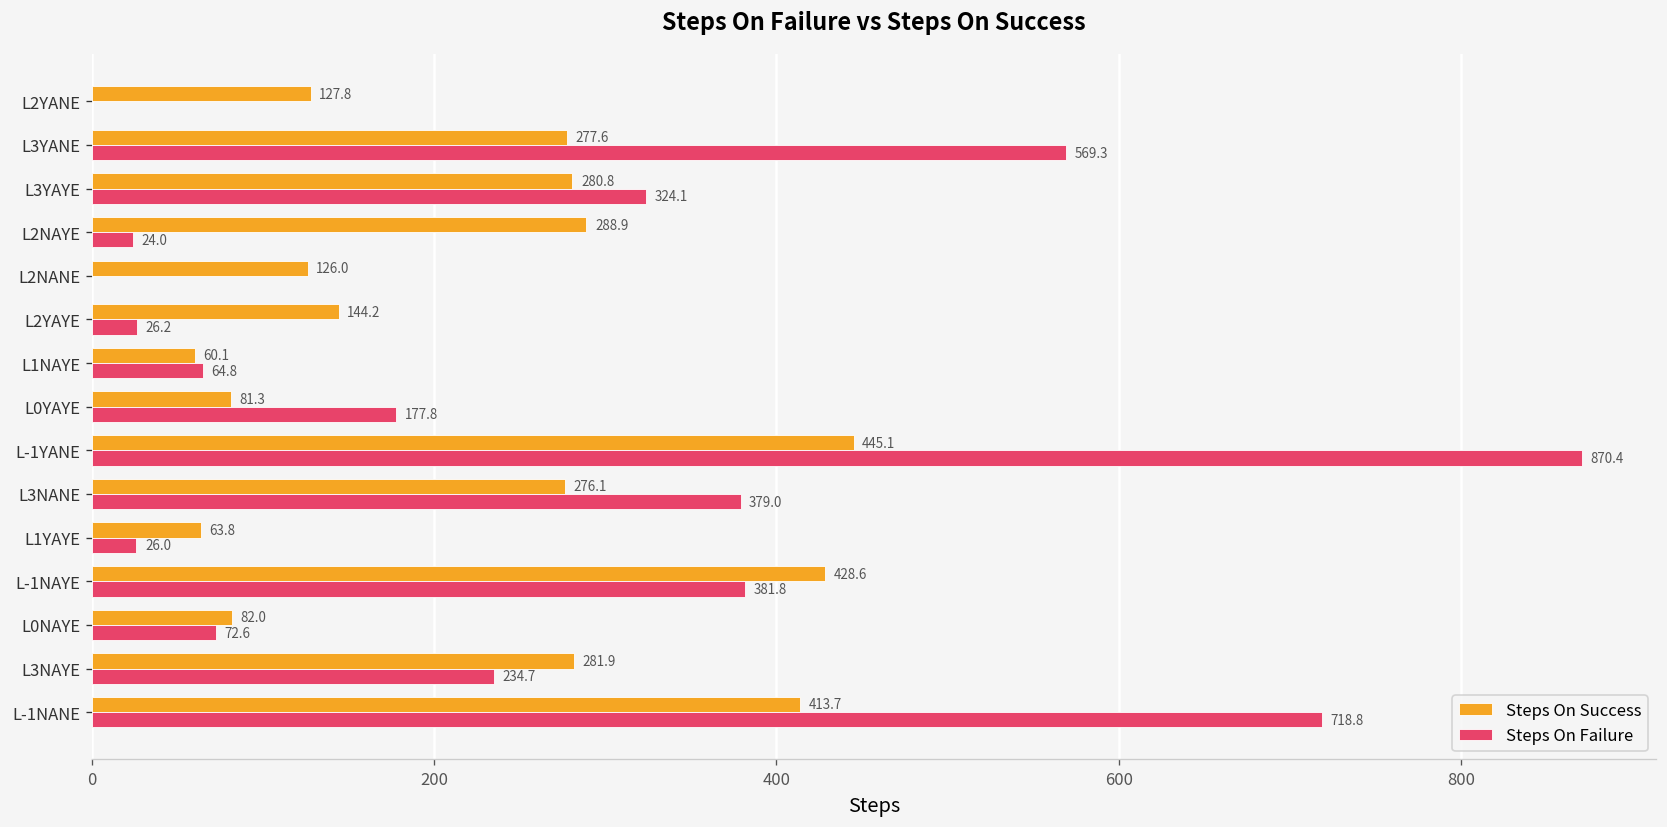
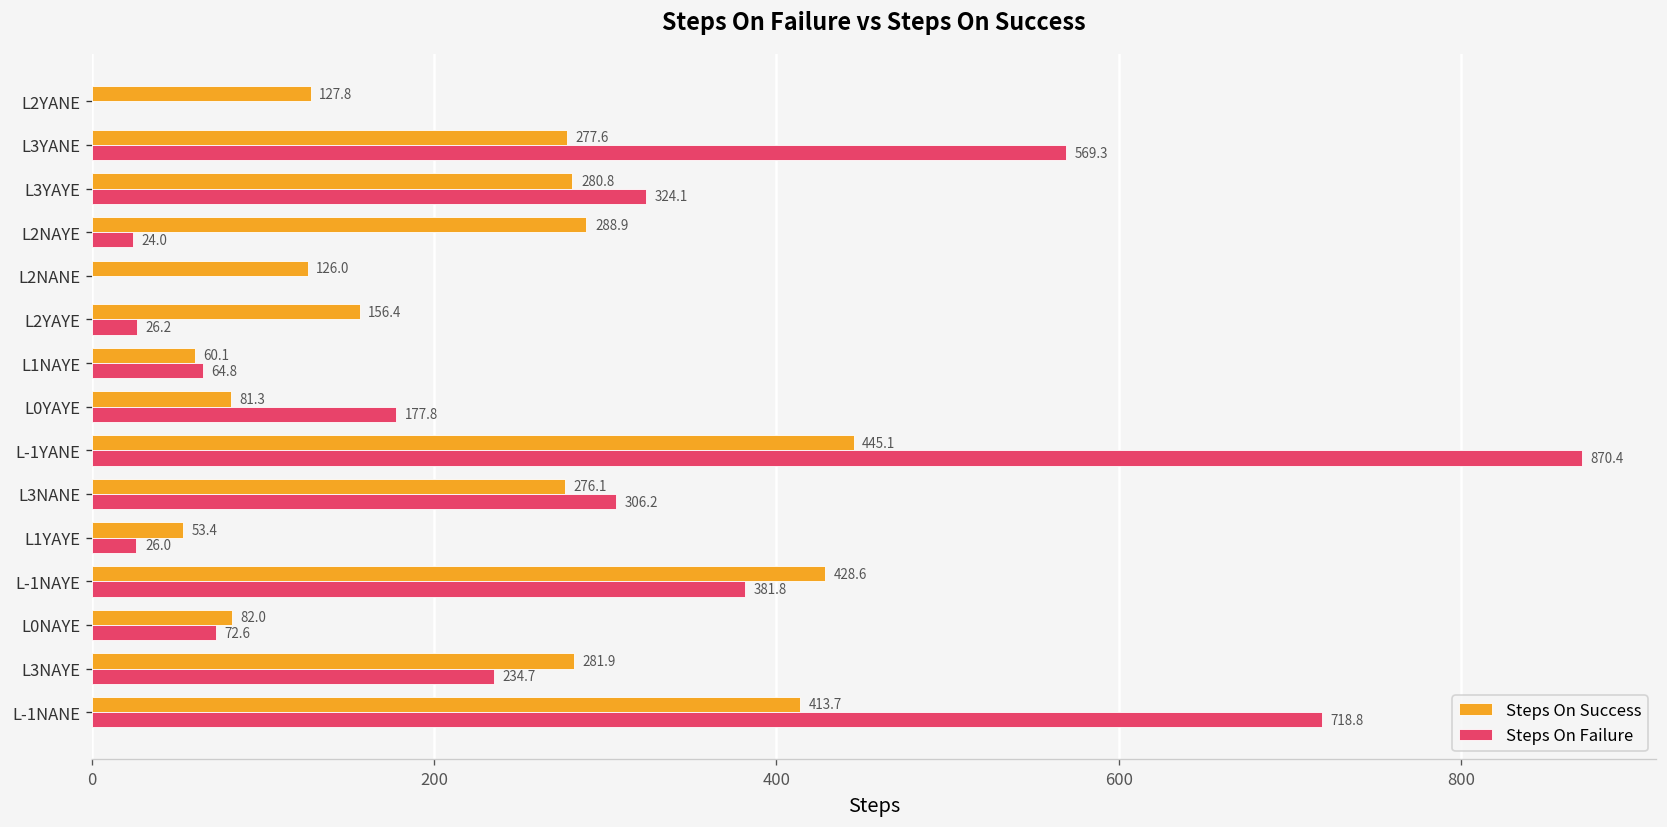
Steps On Success, L2YAYE: 144.2 -> 156.4
Steps On Failure, L3NANE: 379.0 -> 306.2
Steps On Success, L1YAYE: 63.8 -> 53.4
